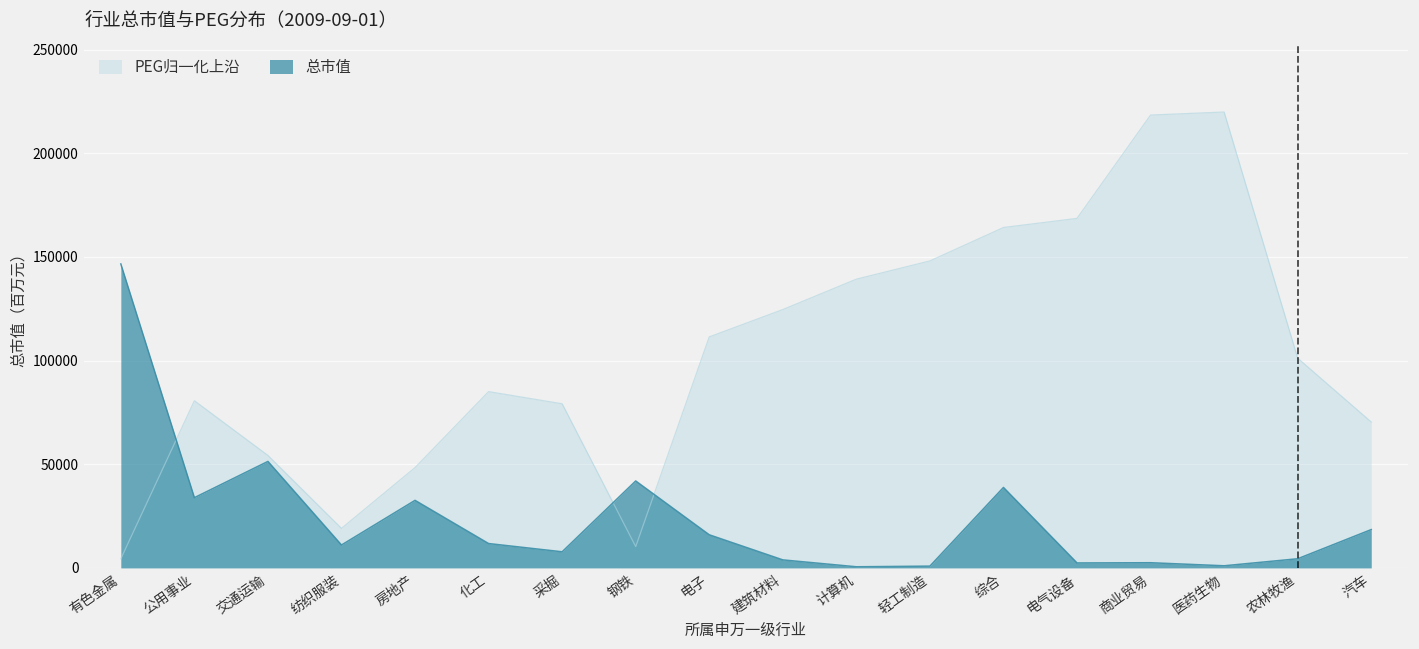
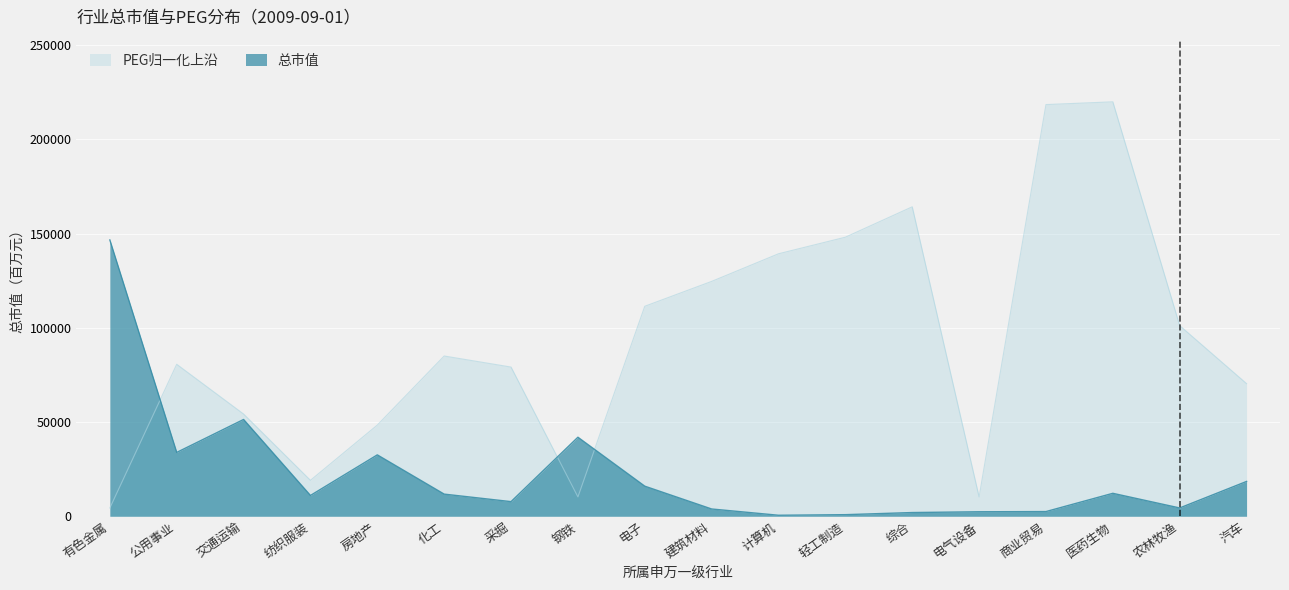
总市值, 综合: 39000 -> 2000
PEG归一化上沿, 电气设备: 169000 -> 10000
总市值, 医药生物: 1000 -> 12000
